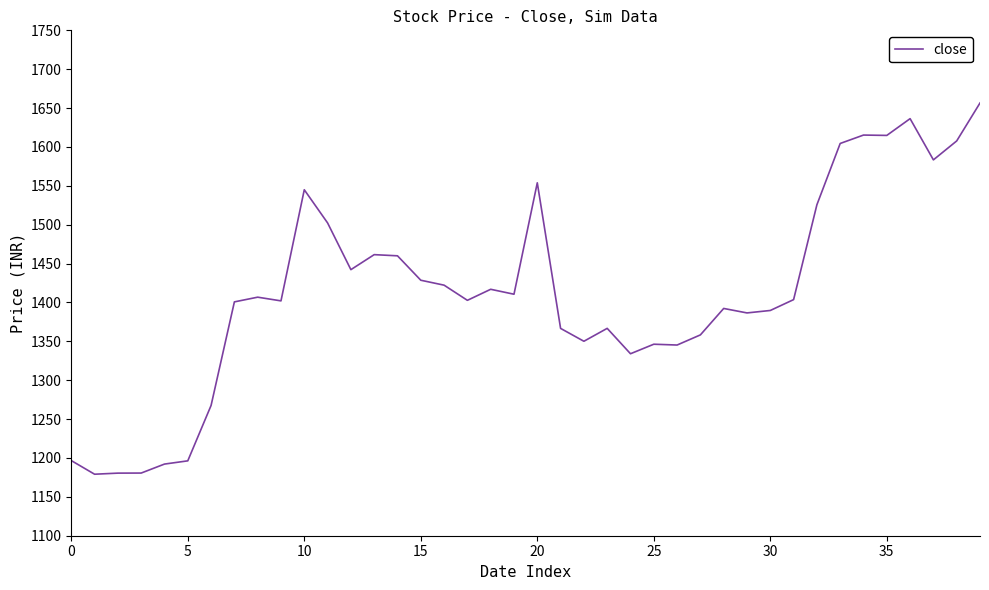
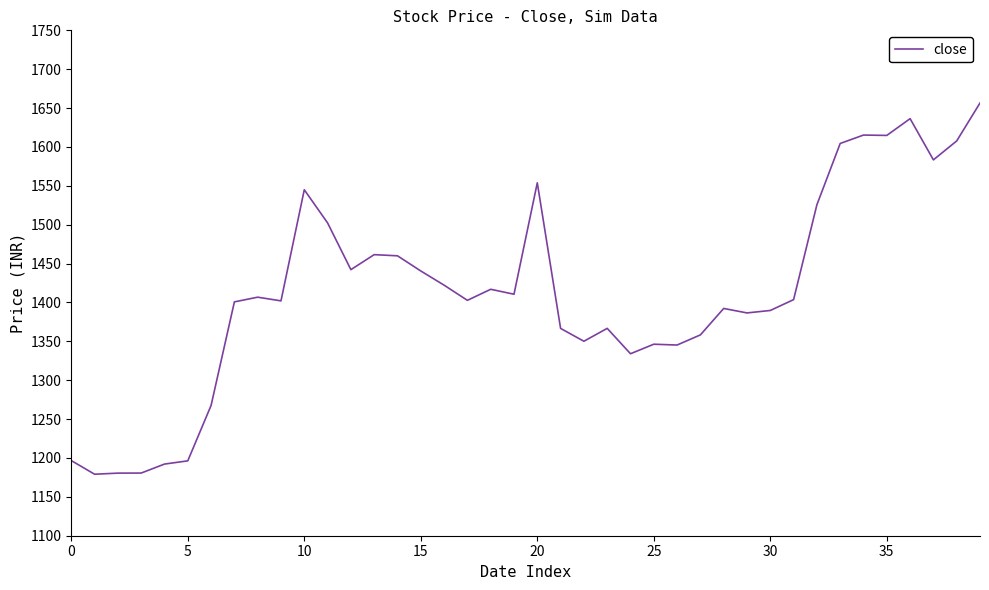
15: 1430 -> 1440
